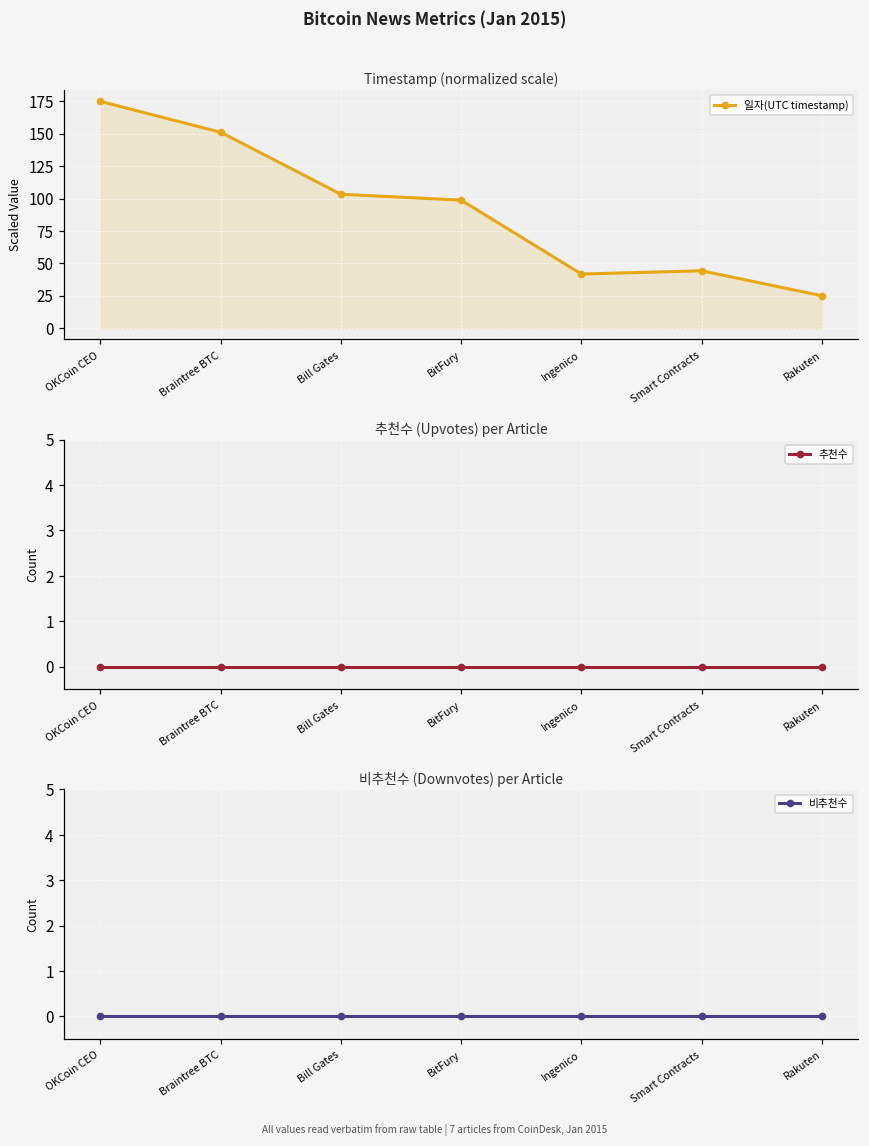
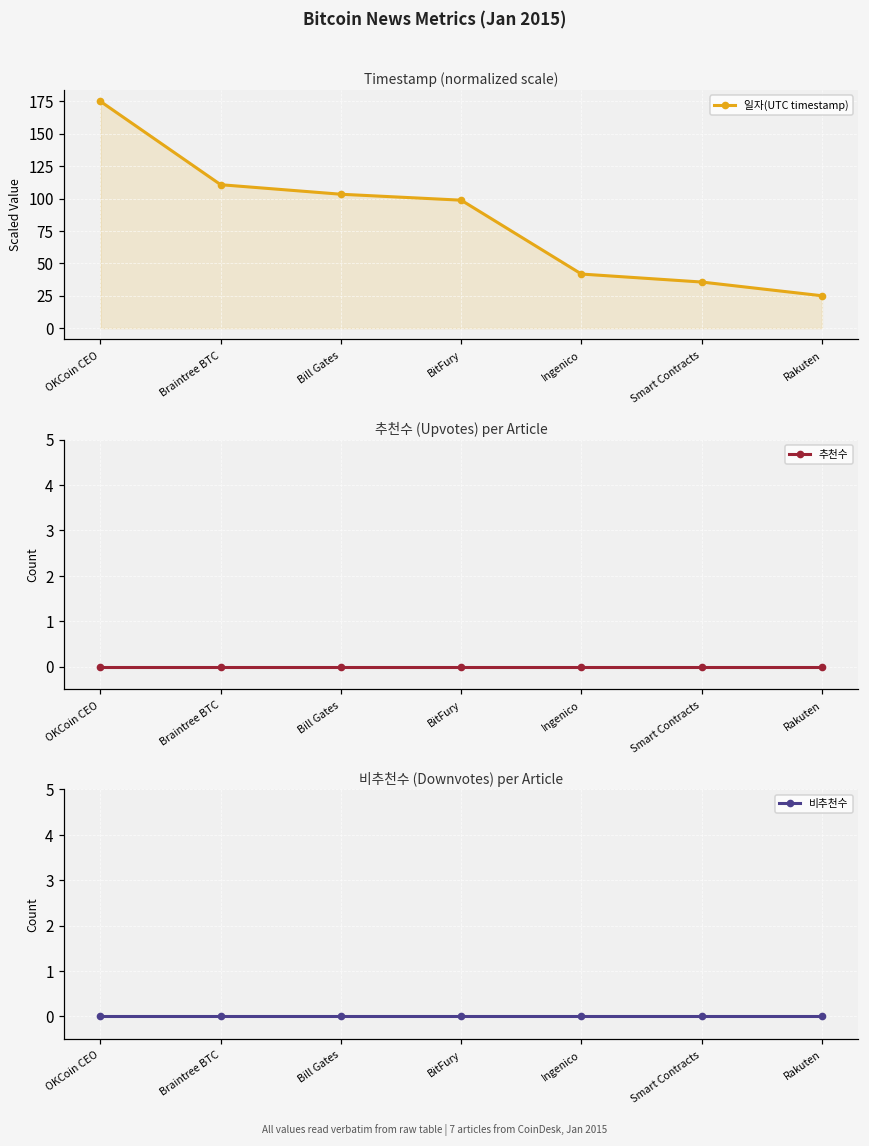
Timestamp (normalized scale), Braintree BTC: 151 -> 111
Timestamp (normalized scale), Smart Contracts: 44 -> 36
